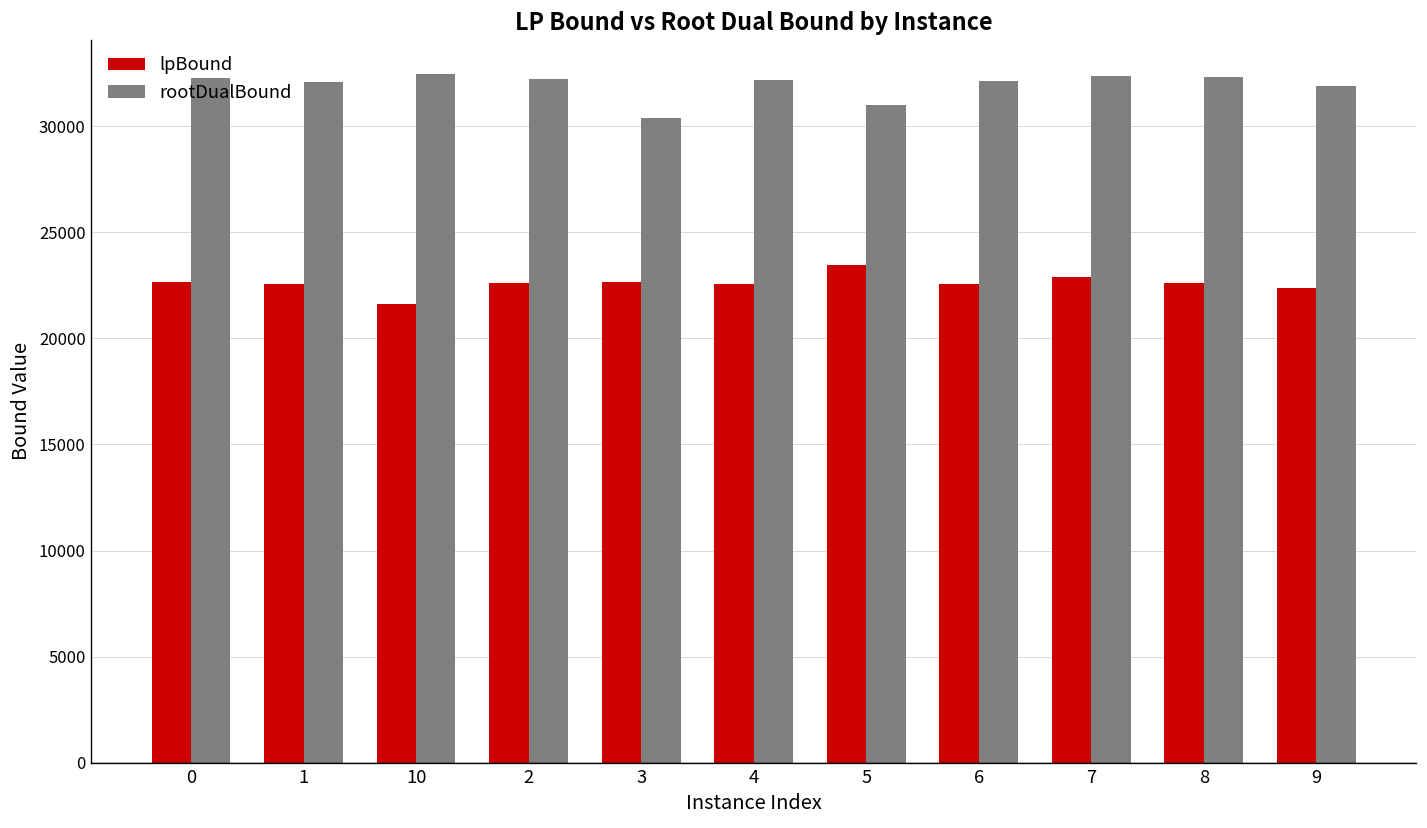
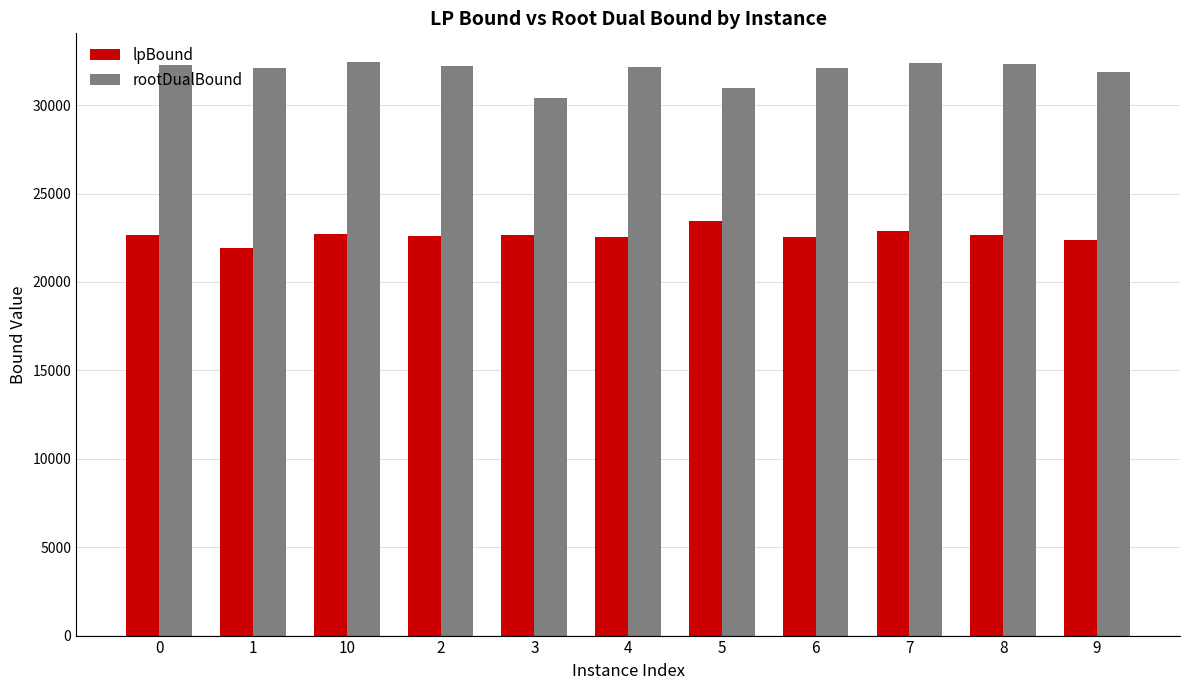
lpBound, 1: 22600 -> 21900
lpBound, 10: 21600 -> 22700
